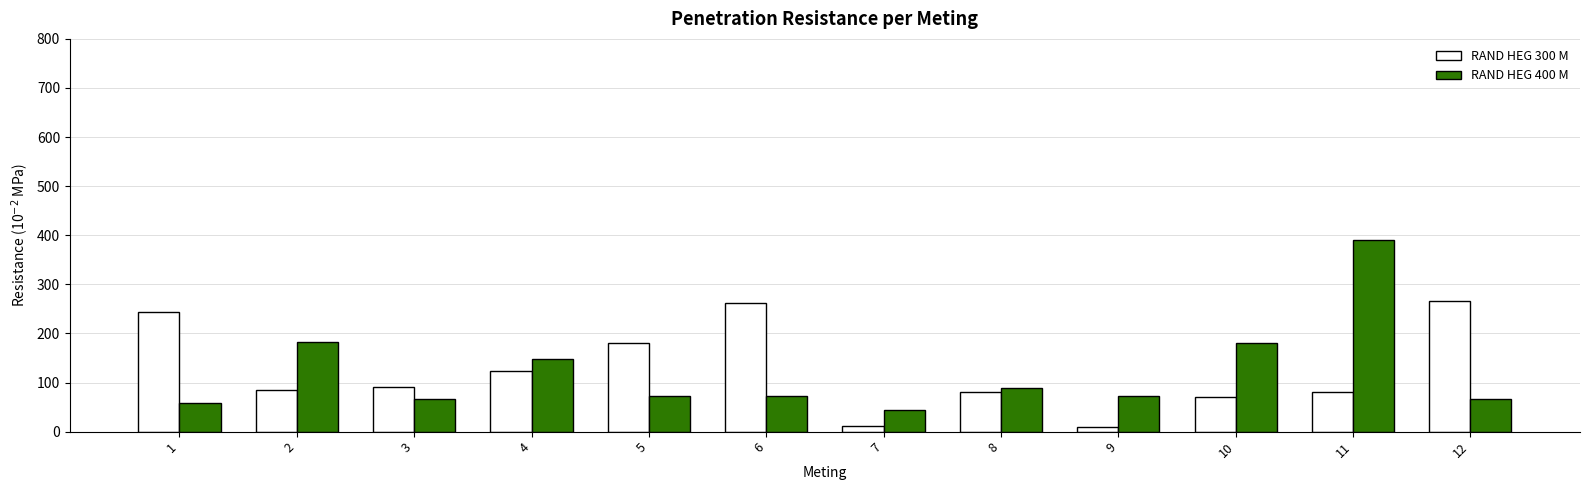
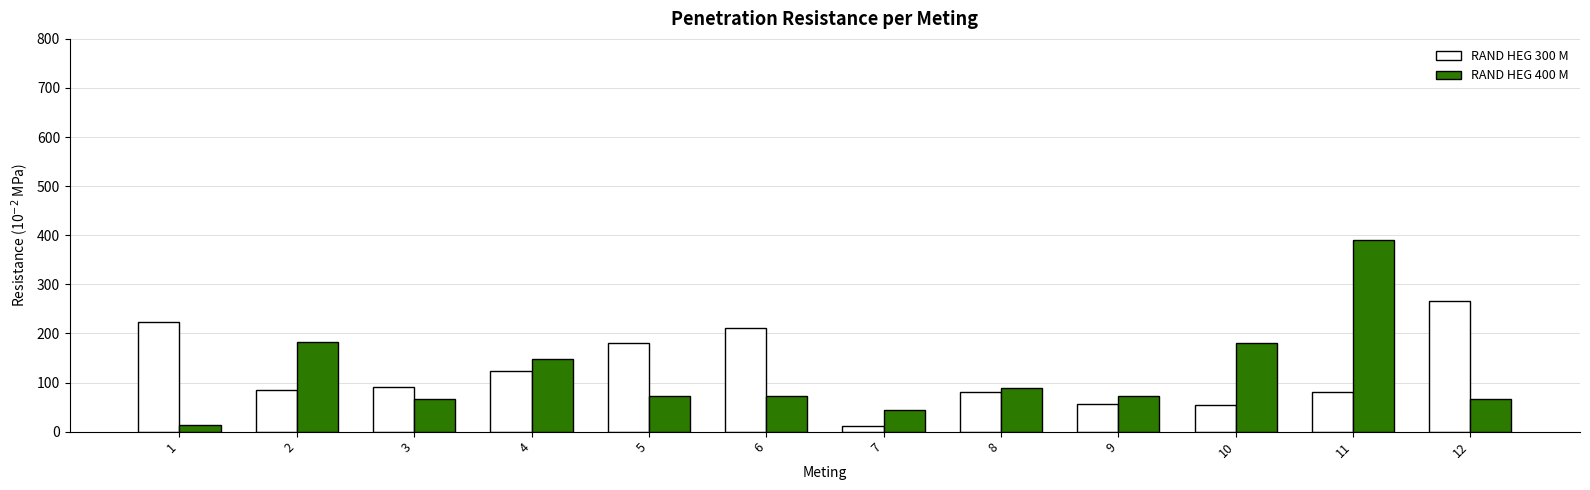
RAND HEG 300 M, 1: 240 -> 220
RAND HEG 400 M, 1: 60 -> 10
RAND HEG 300 M, 6: 260 -> 210
RAND HEG 300 M, 9: 10 -> 60
RAND HEG 300 M, 10: 70 -> 50
